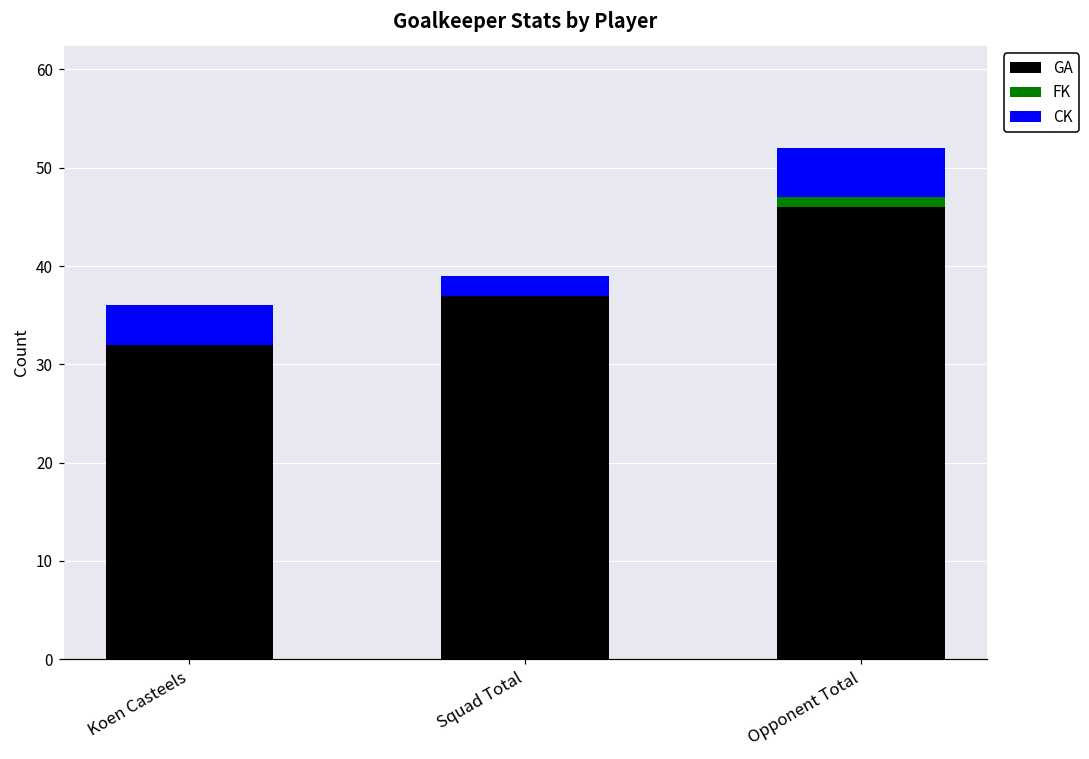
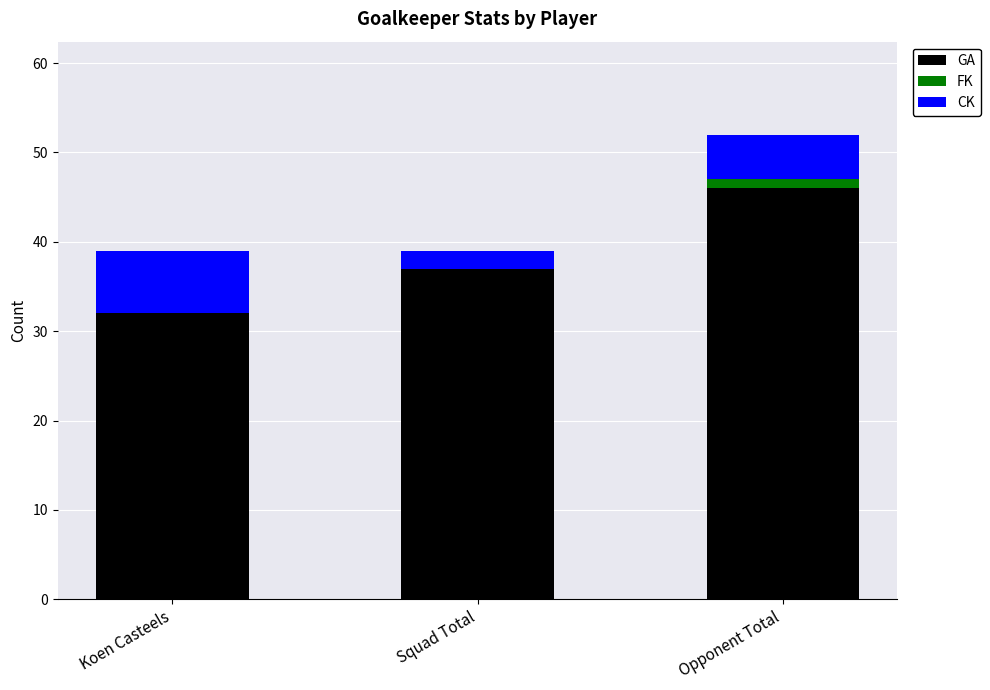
CK, Koen Casteels: 4 -> 7
